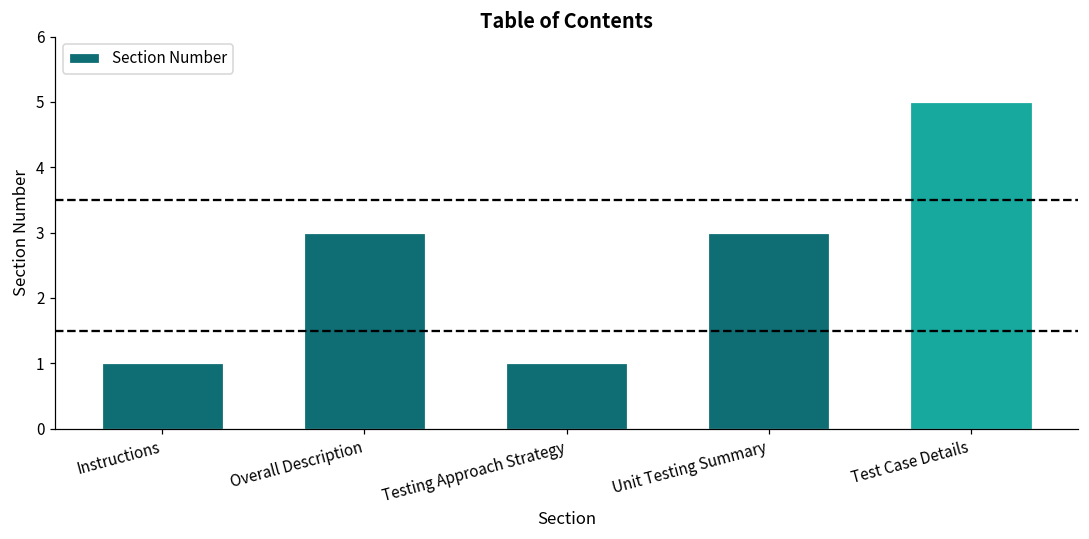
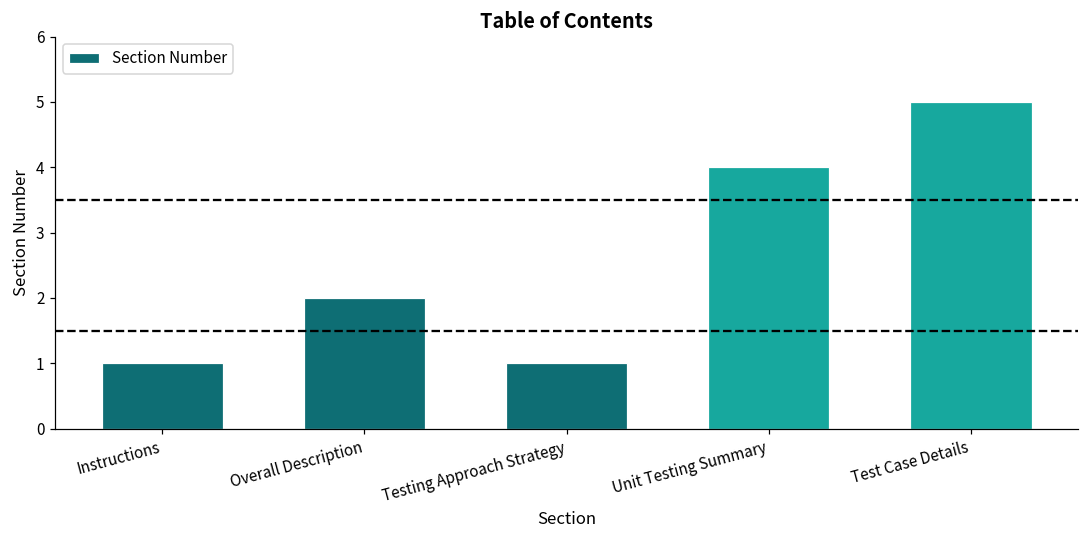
Overall Description: 3 -> 2
Unit Testing Summary: 3 -> 4
